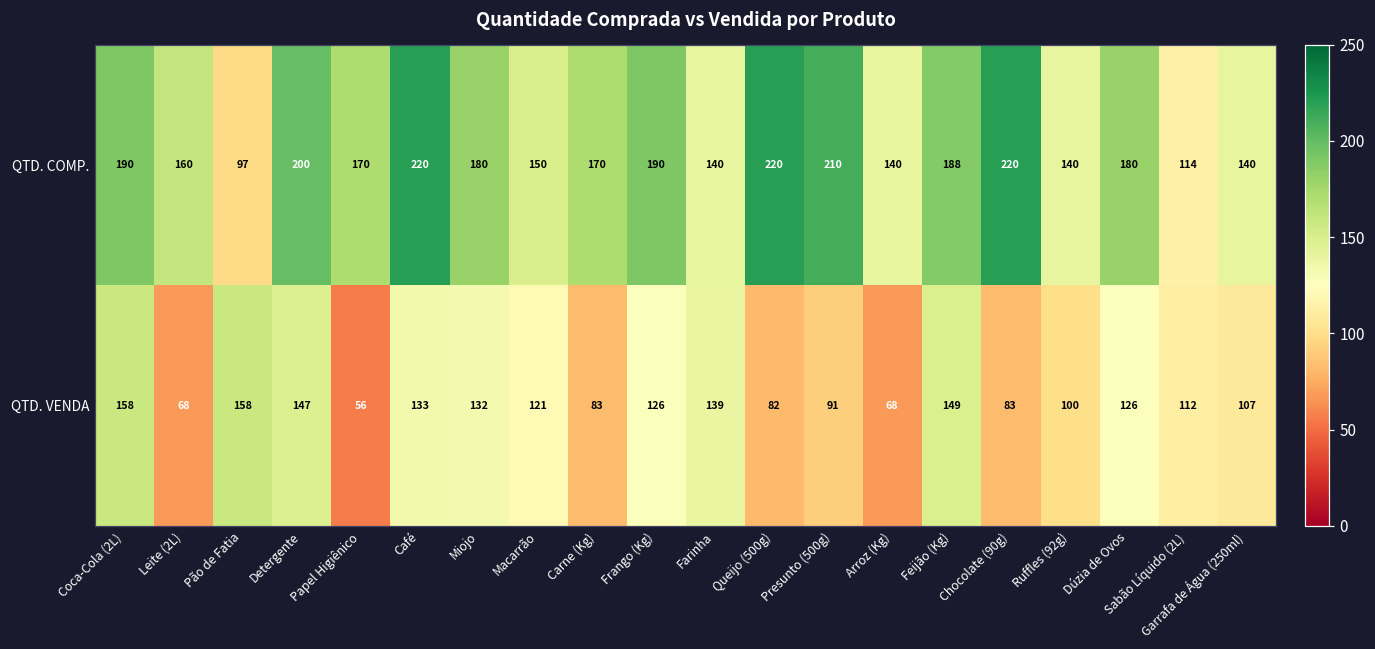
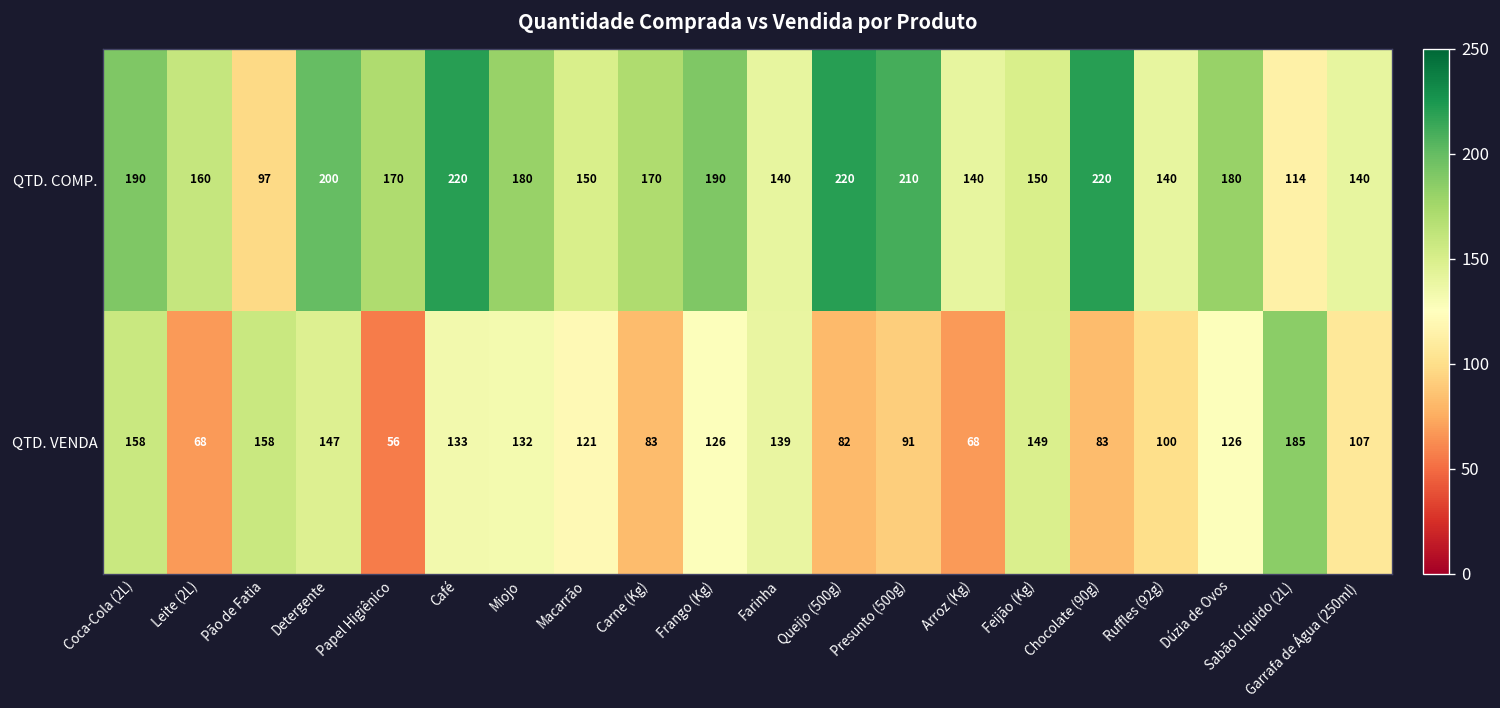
QTD. COMP., Feijão (Kg): 188 -> 150
QTD. VENDA, Sabão Líquido (2L): 112 -> 185
